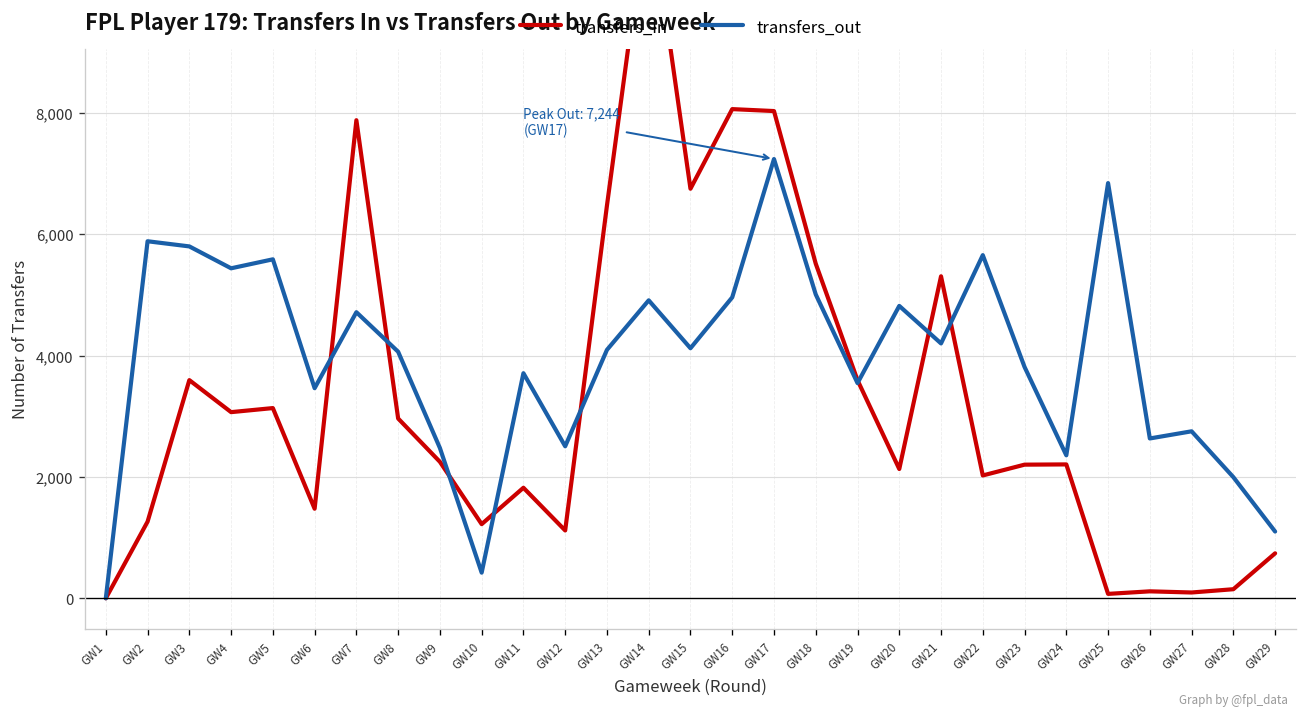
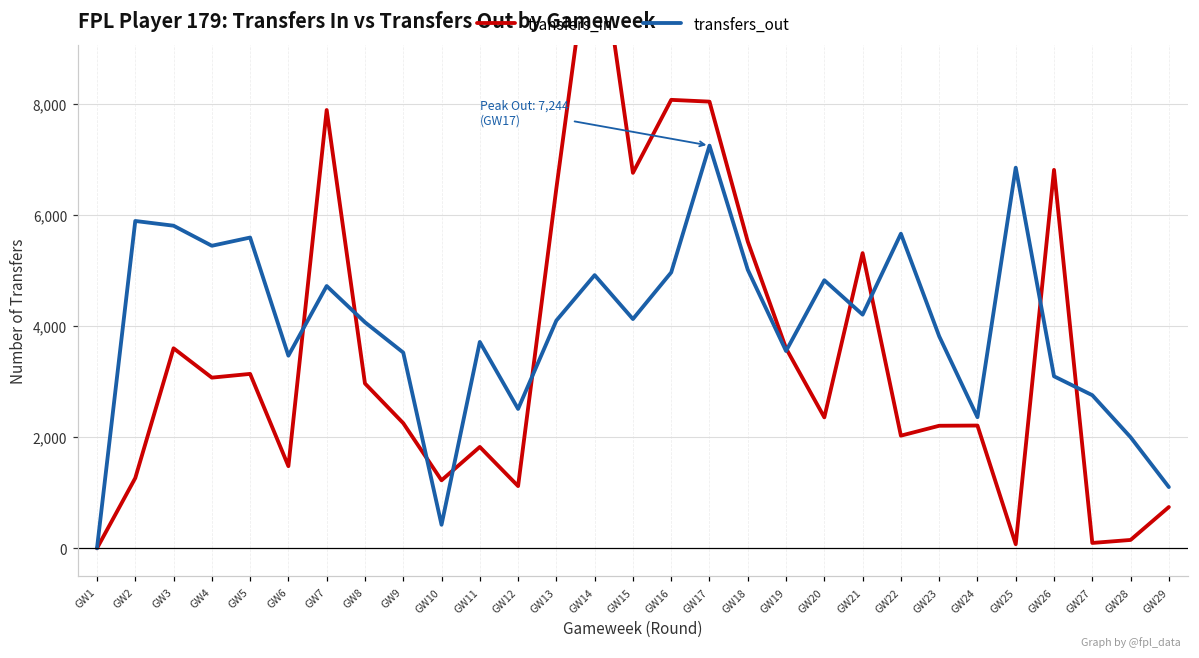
transfers_out, GW9: 2,500 -> 3,500
transfers_in, GW20: 2,100 -> 2,400
transfers_in, GW26: 100 -> 6,800
transfers_out, GW26: 2,600 -> 3,100
